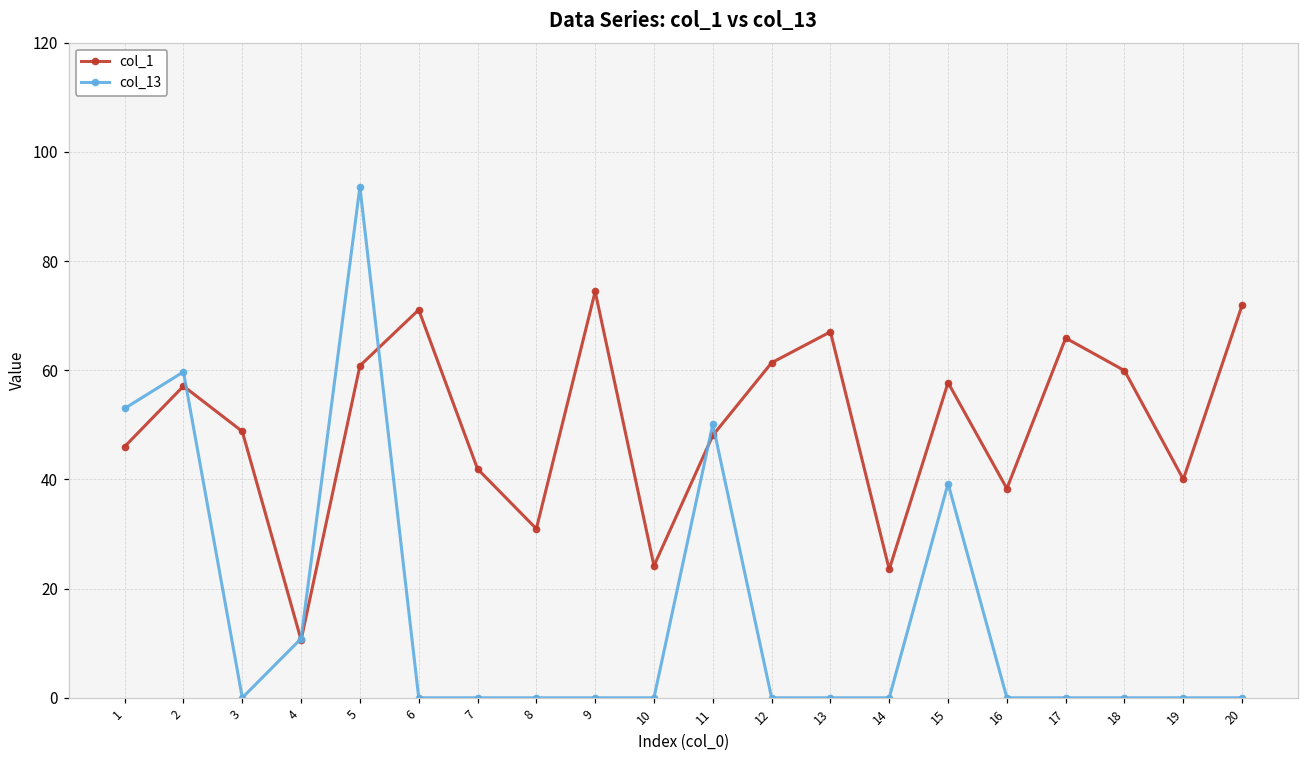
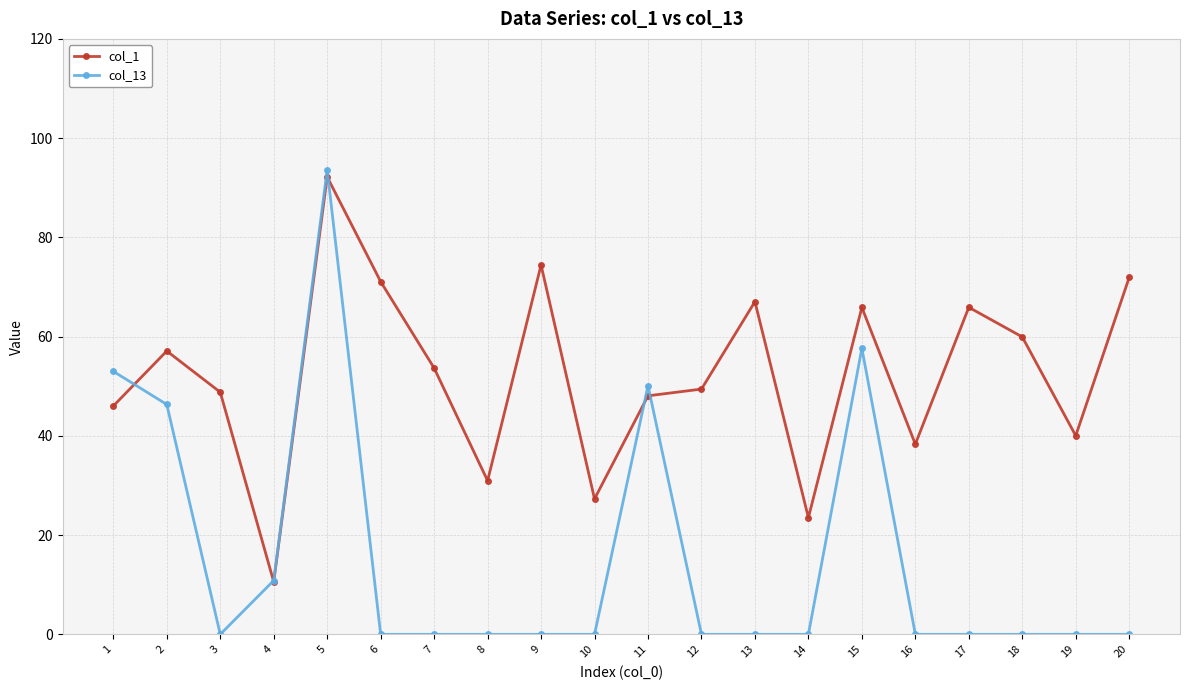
col_13, 2: 60 -> 46
col_1, 5: 61 -> 92
col_1, 7: 42 -> 54
col_1, 10: 24 -> 27
col_1, 12: 61 -> 49
col_1, 15: 58 -> 66
col_13, 15: 39 -> 58
